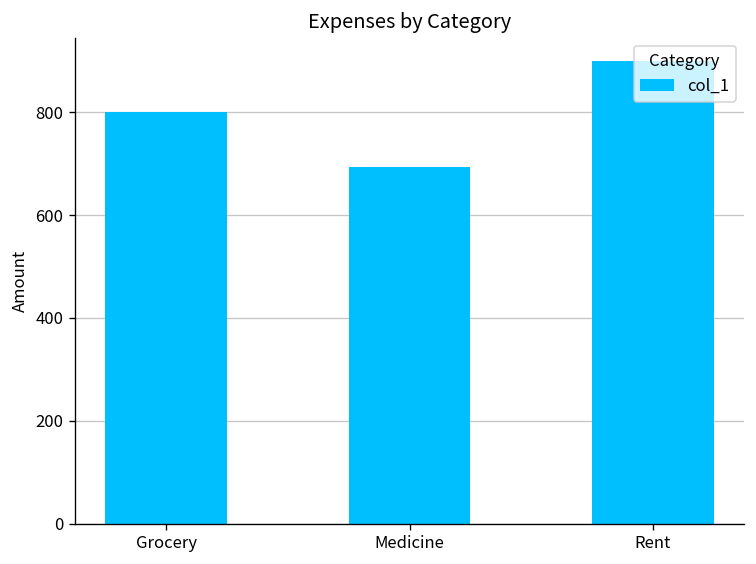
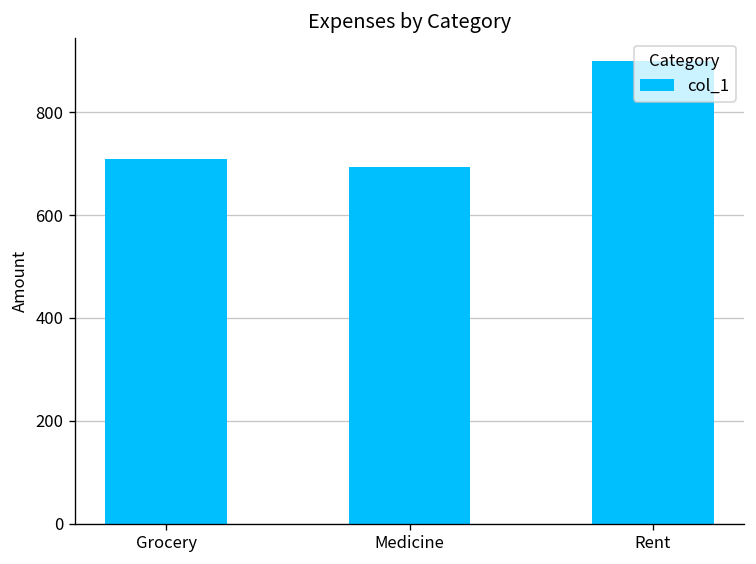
Grocery: 800 -> 710
